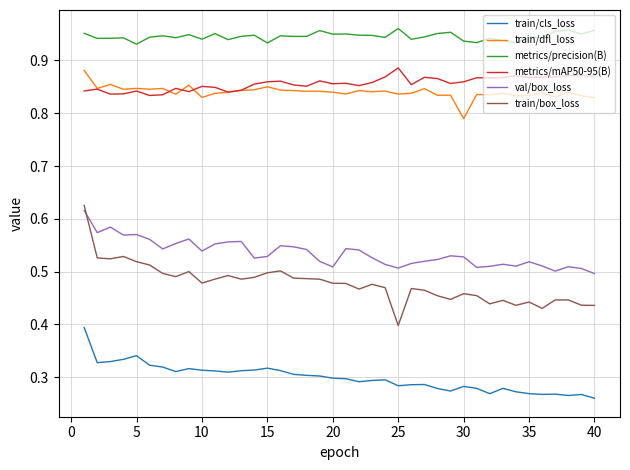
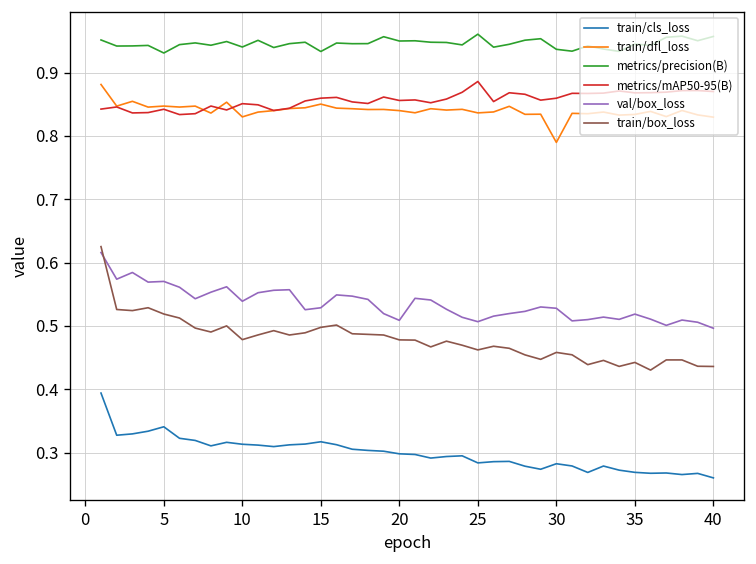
train/box_loss, 25: 0.40 -> 0.46
